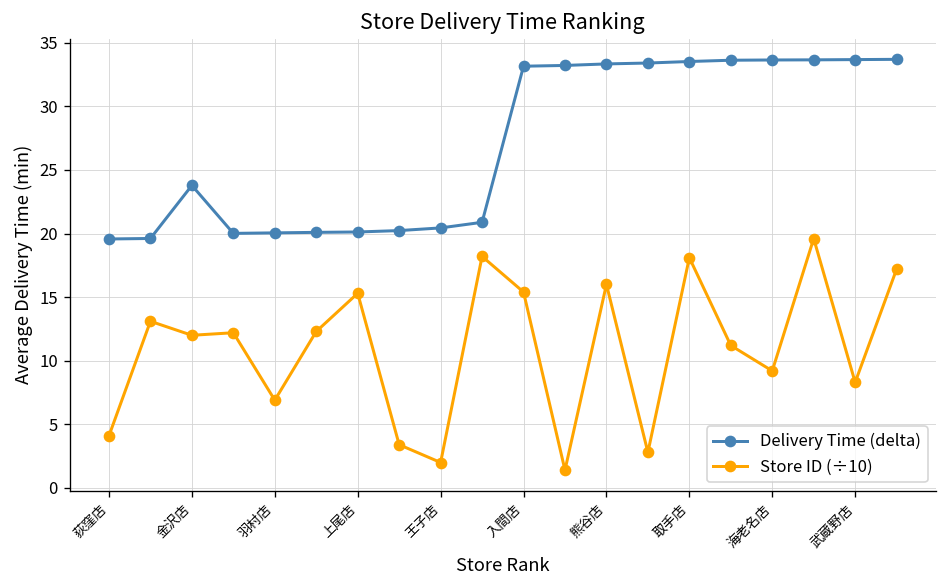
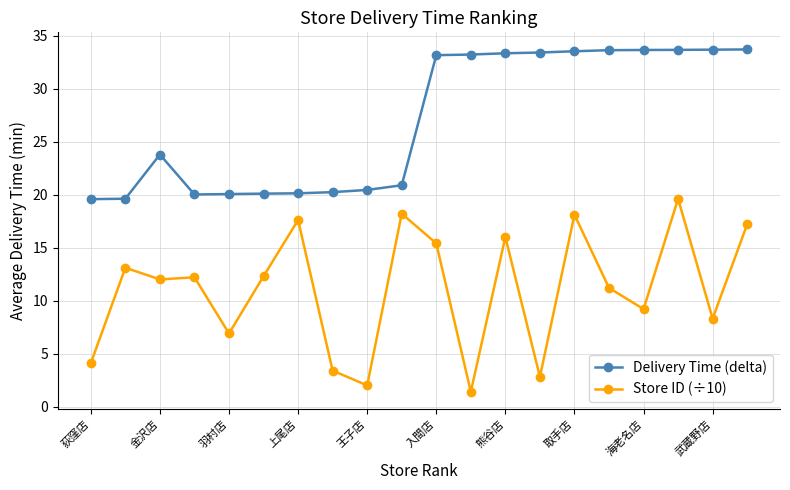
Store ID (÷10), 上尾店: 15.3 -> 17.6
